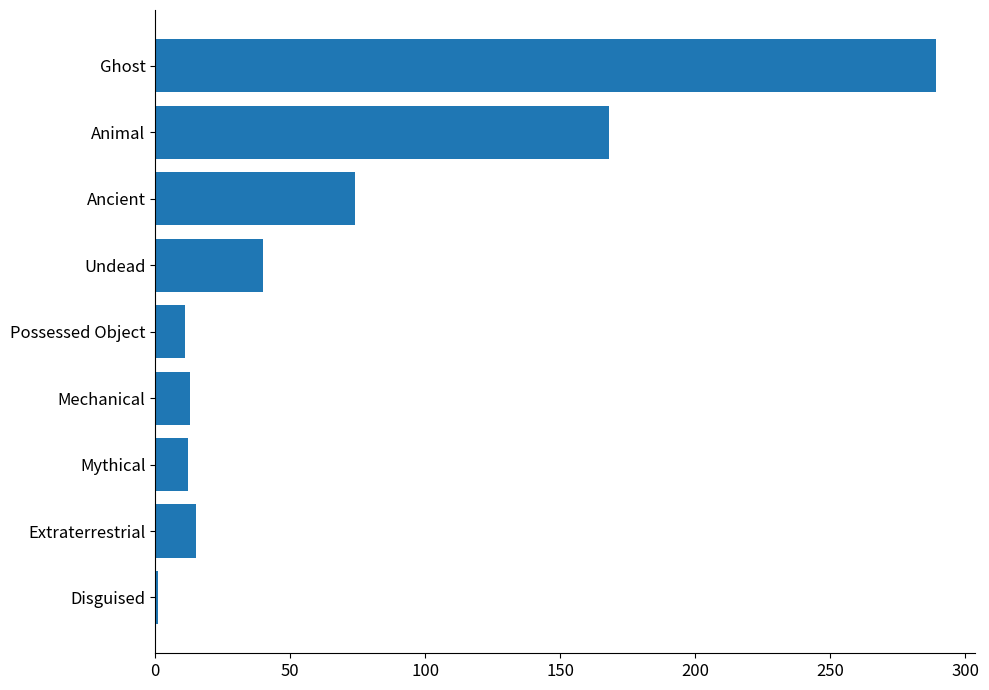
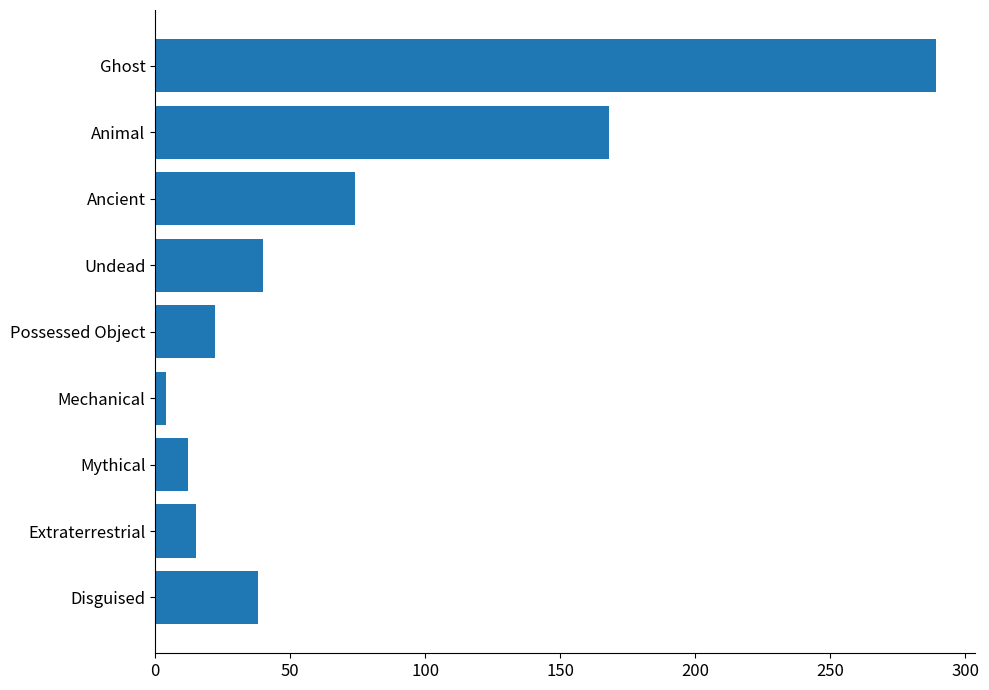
Possessed Object: 11 -> 22
Mechanical: 13 -> 4
Disguised: 1 -> 38
